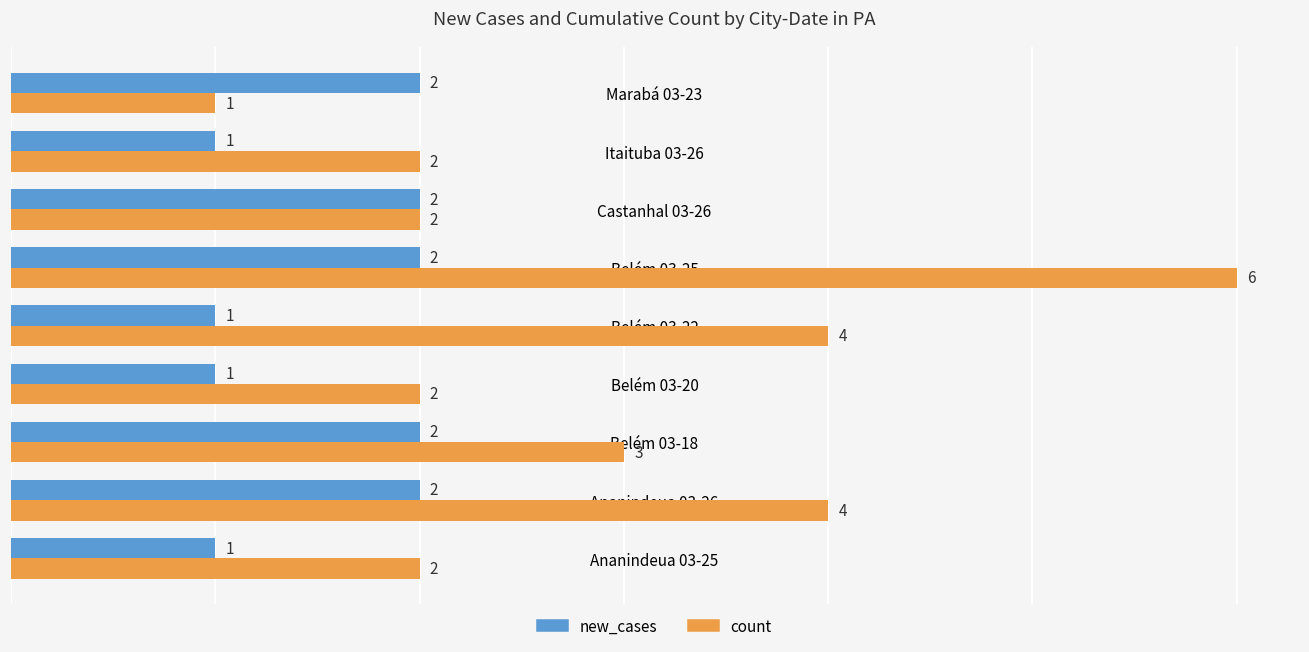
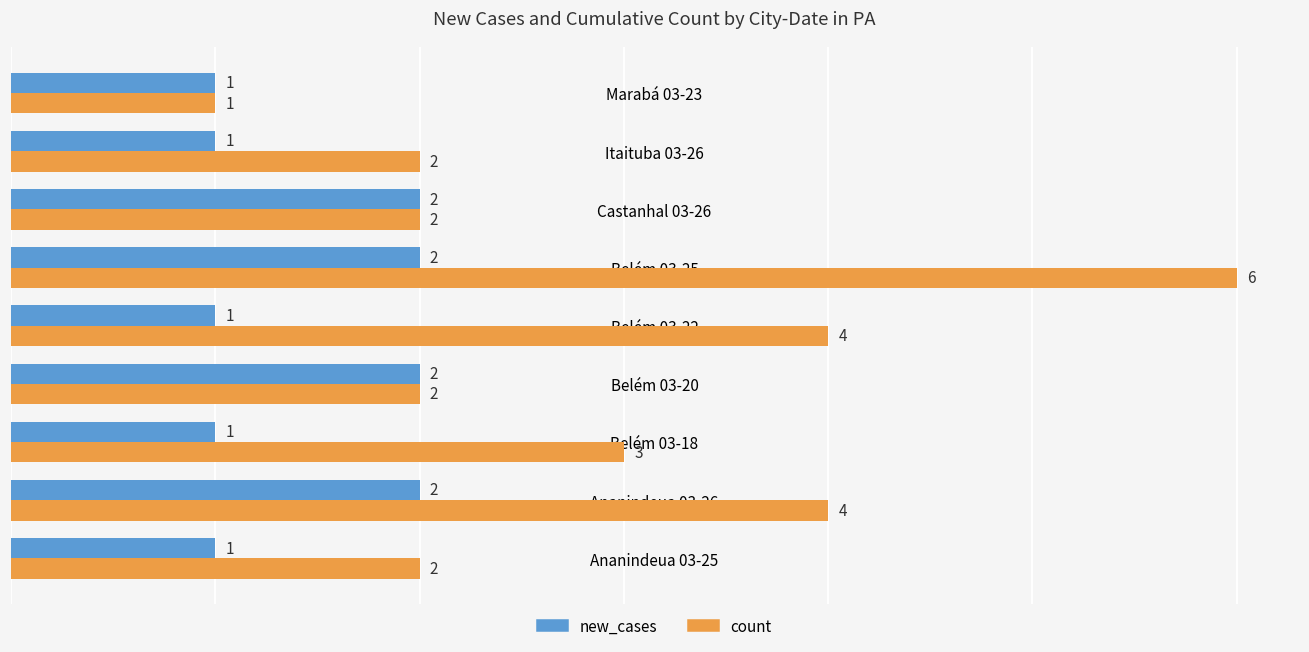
new_cases, Marabá 03-23: 2 -> 1
new_cases, Belém 03-20: 1 -> 2
new_cases, Belém 03-18: 2 -> 1
